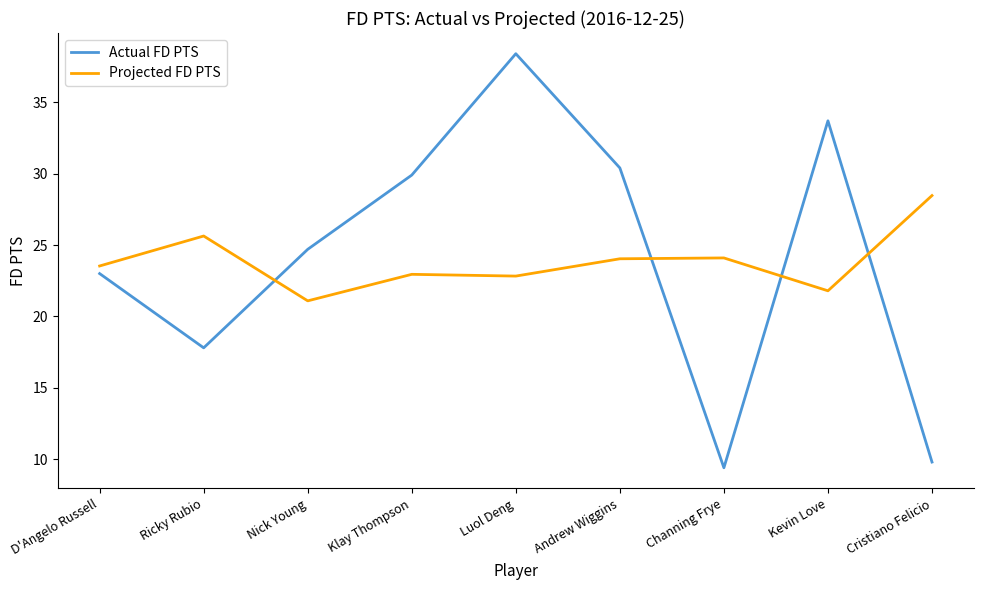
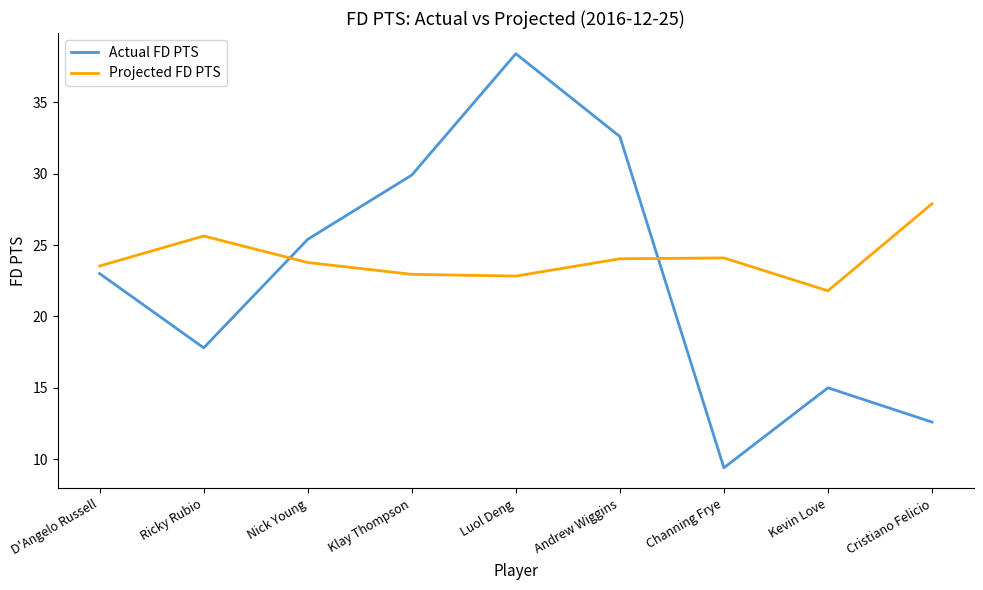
Actual FD PTS, Nick Young: 24.7 -> 25.4
Projected FD PTS, Nick Young: 21.1 -> 23.8
Actual FD PTS, Andrew Wiggins: 30.4 -> 32.6
Actual FD PTS, Kevin Love: 33.7 -> 15.0
Actual FD PTS, Cristiano Felicio: 9.8 -> 12.6
Projected FD PTS, Cristiano Felicio: 28.5 -> 27.9
